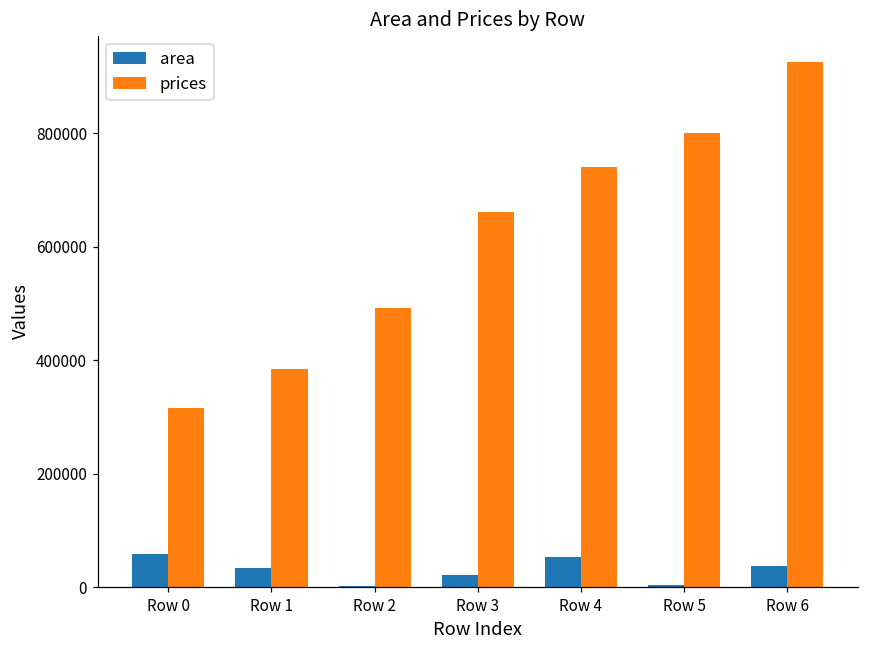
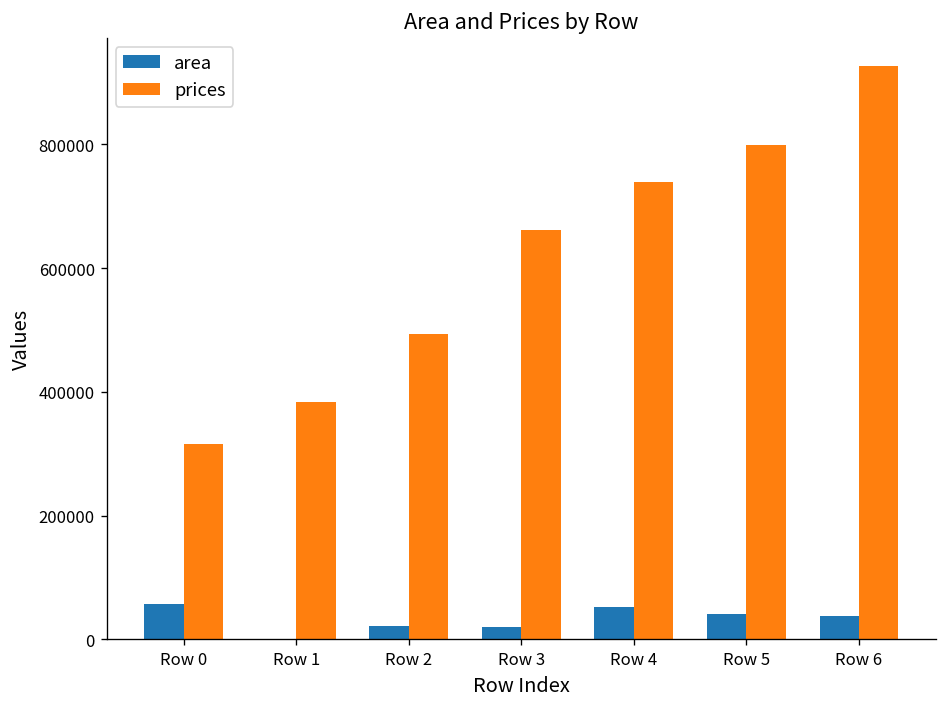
area, Row 1: 30000 -> 0
area, Row 2: 0 -> 20000
area, Row 5: 0 -> 40000
